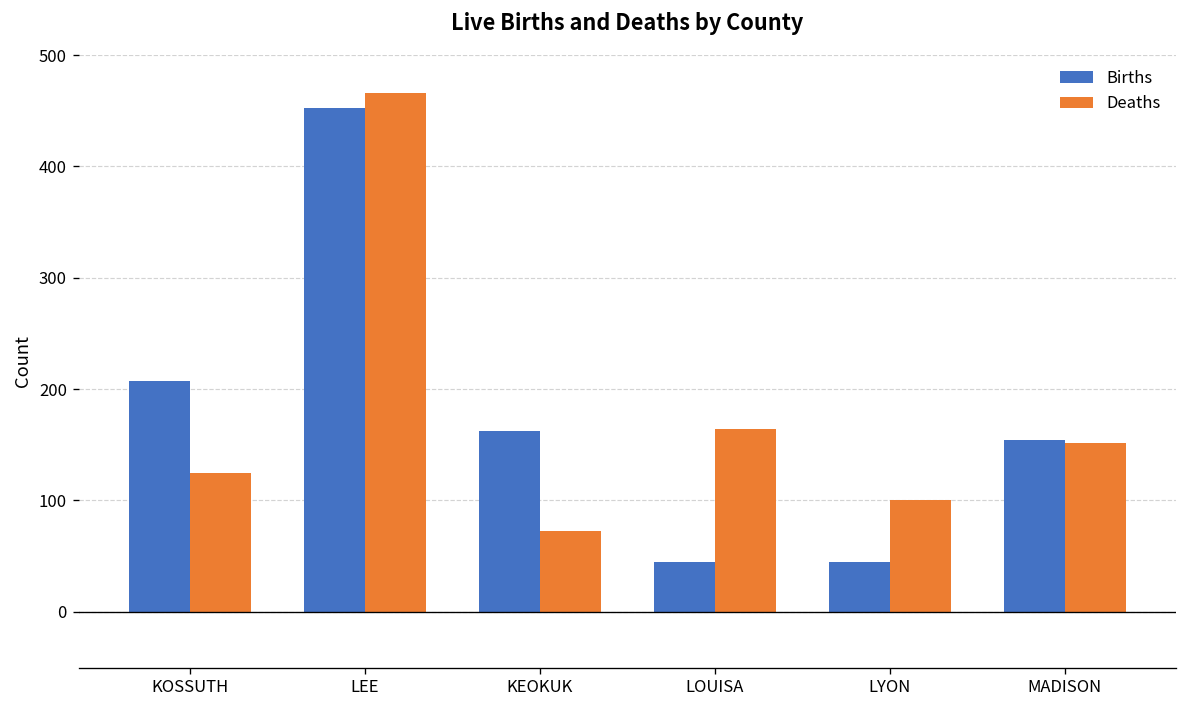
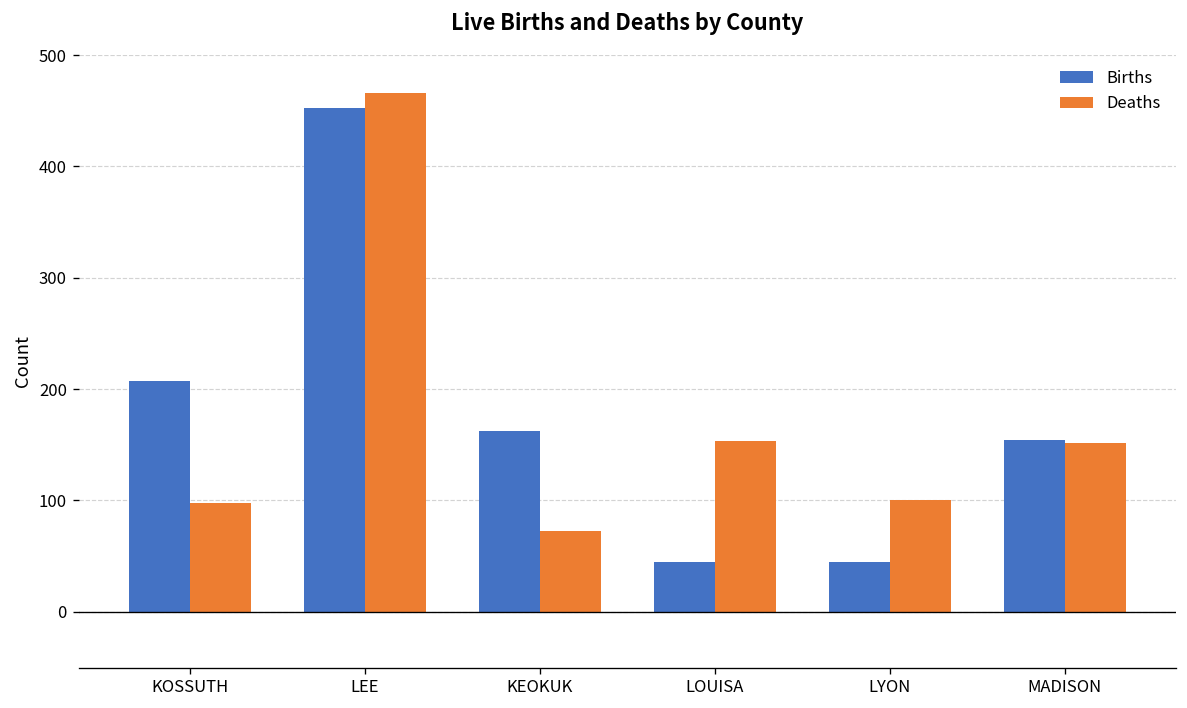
Deaths, KOSSUTH: 130 -> 100
Deaths, LOUISA: 160 -> 150
